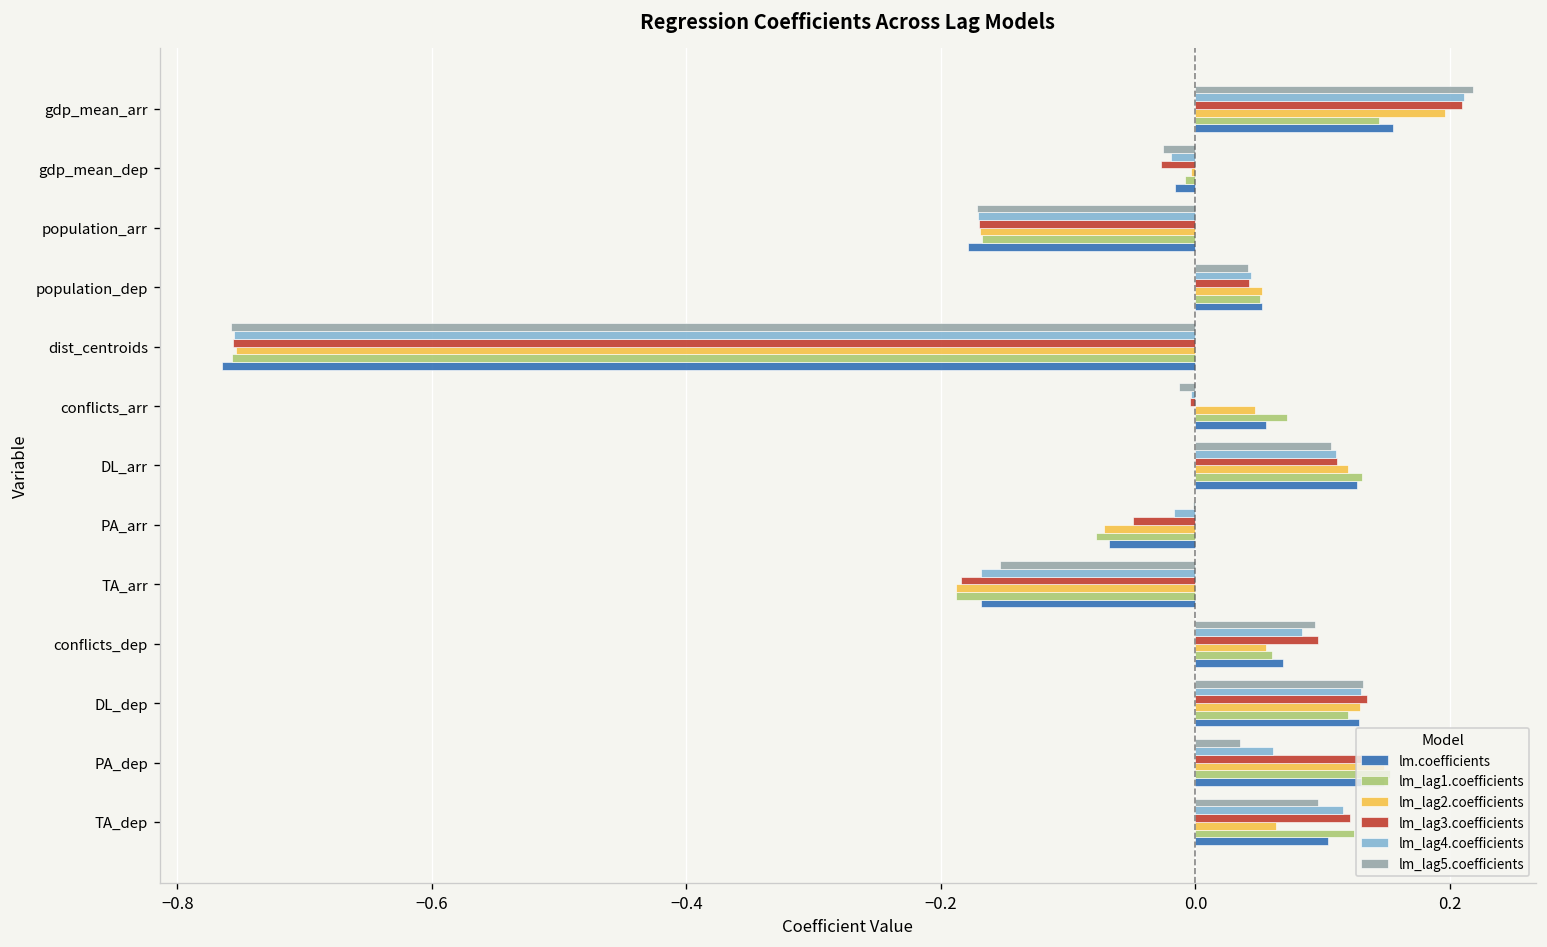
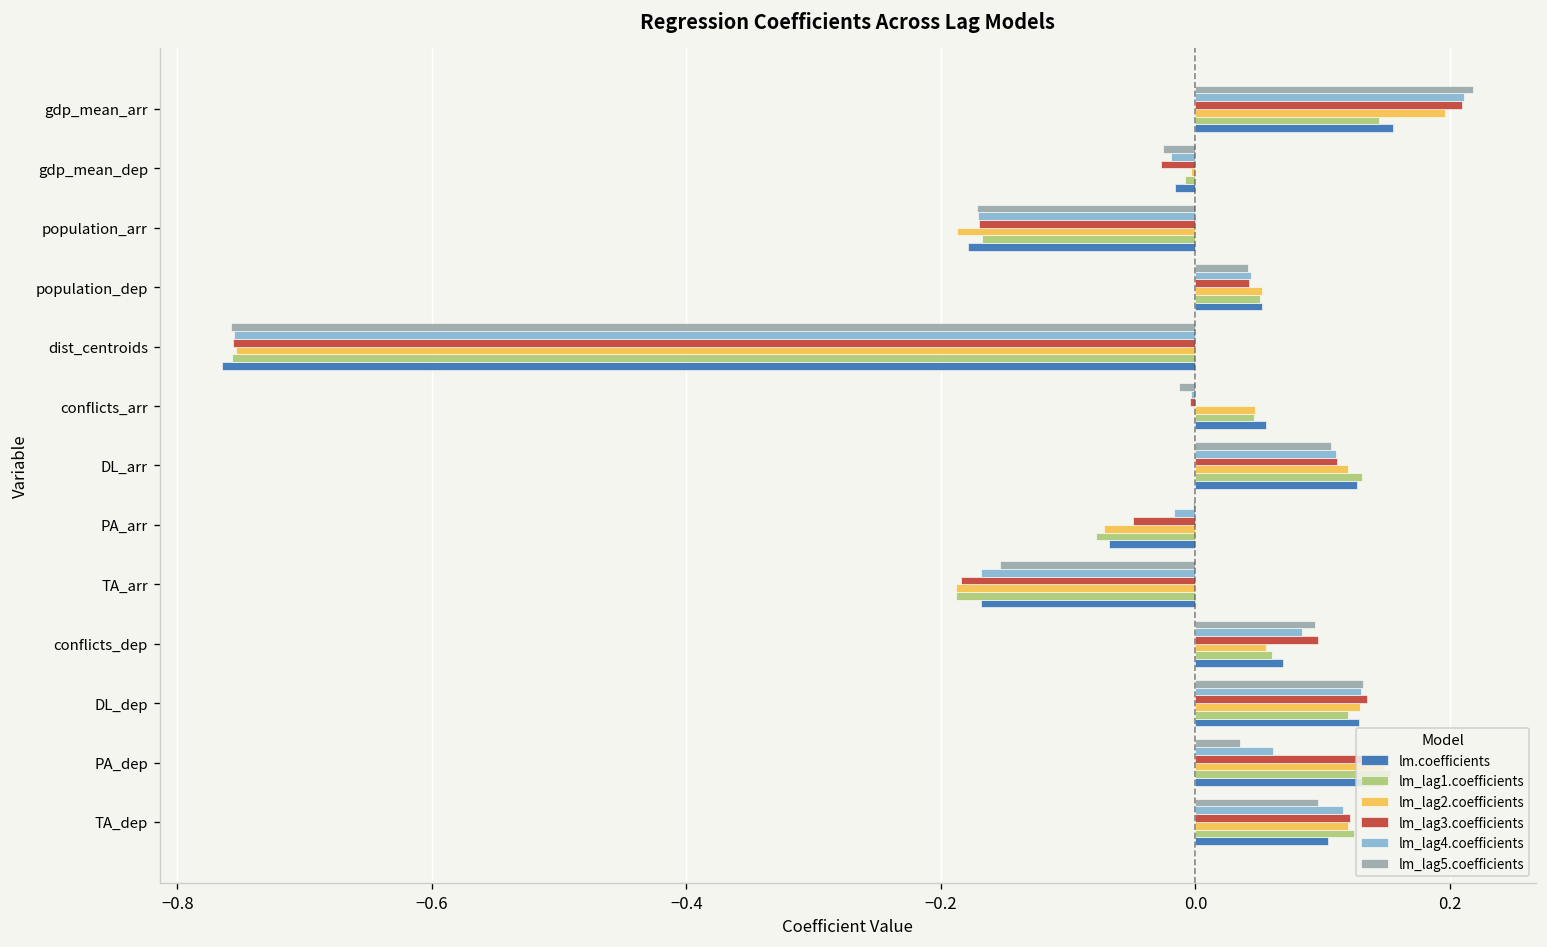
lm_lag2.coefficients, population_arr: -0.169 -> -0.188
lm_lag1.coefficients, conflicts_arr: 0.072 -> 0.046
lm_lag2.coefficients, TA_dep: 0.063 -> 0.120
